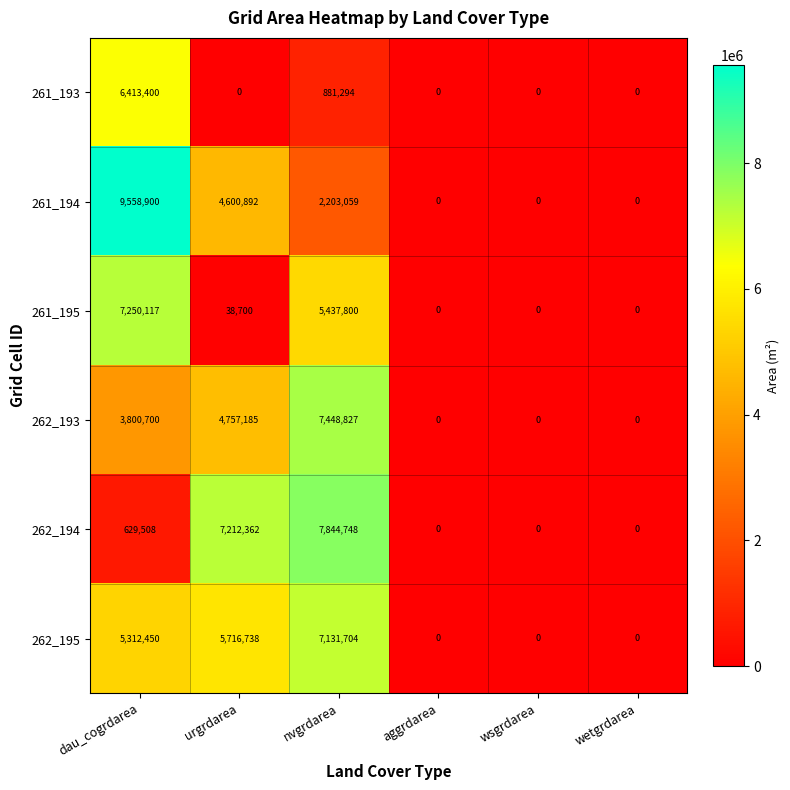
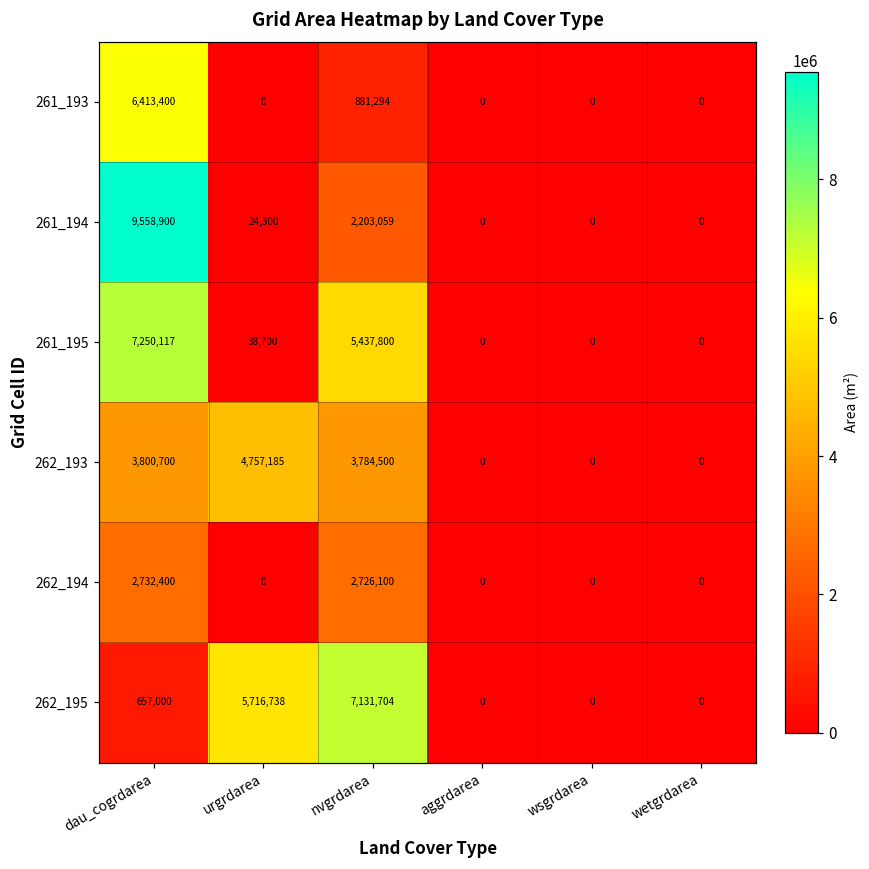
261_194, urgrdarea: 4,600,892 -> 24,300
262_193, nvgrdarea: 7,448,827 -> 3,784,500
262_194, dau_cogrdarea: 629,508 -> 2,732,400
262_194, urgrdarea: 7,212,362 -> 0
262_194, nvgrdarea: 7,844,748 -> 2,726,100
262_195, dau_cogrdarea: 5,312,450 -> 657,000
